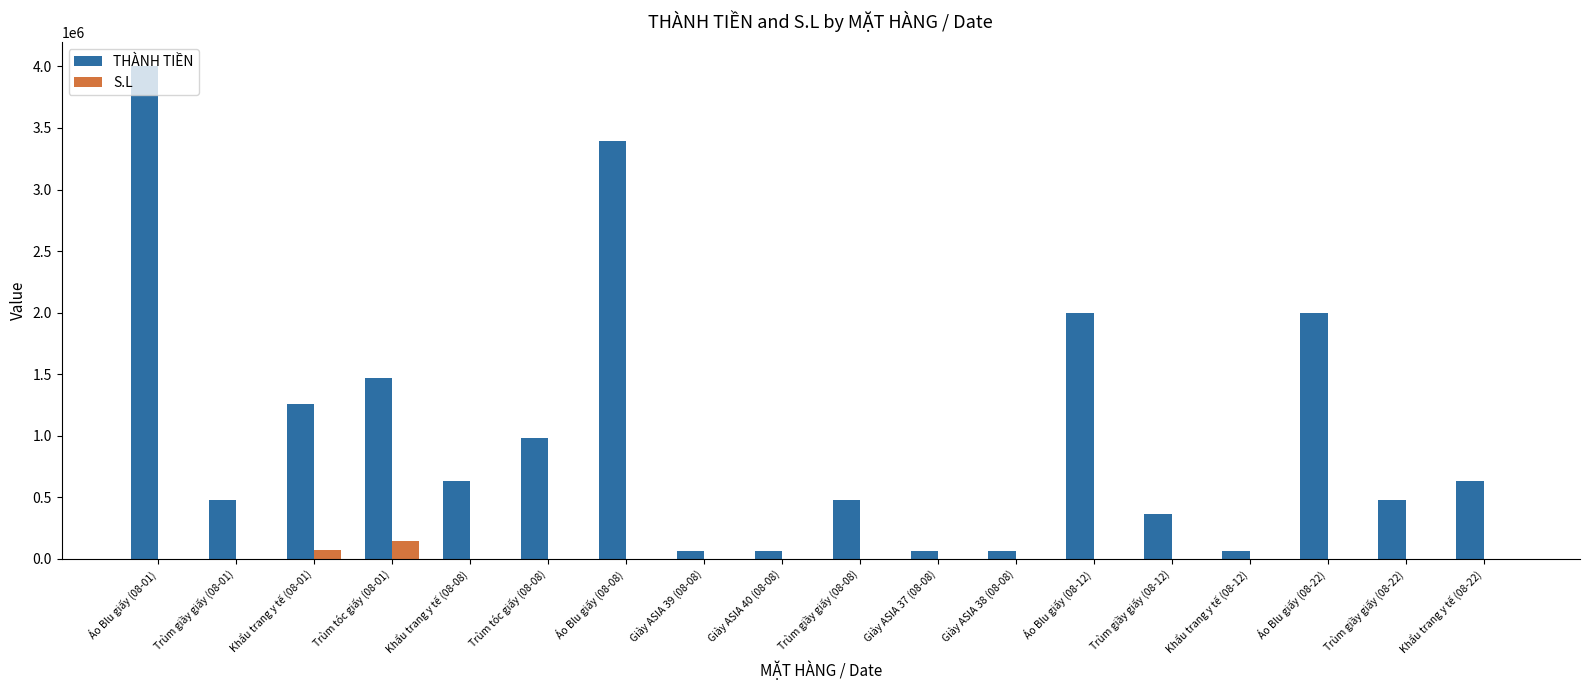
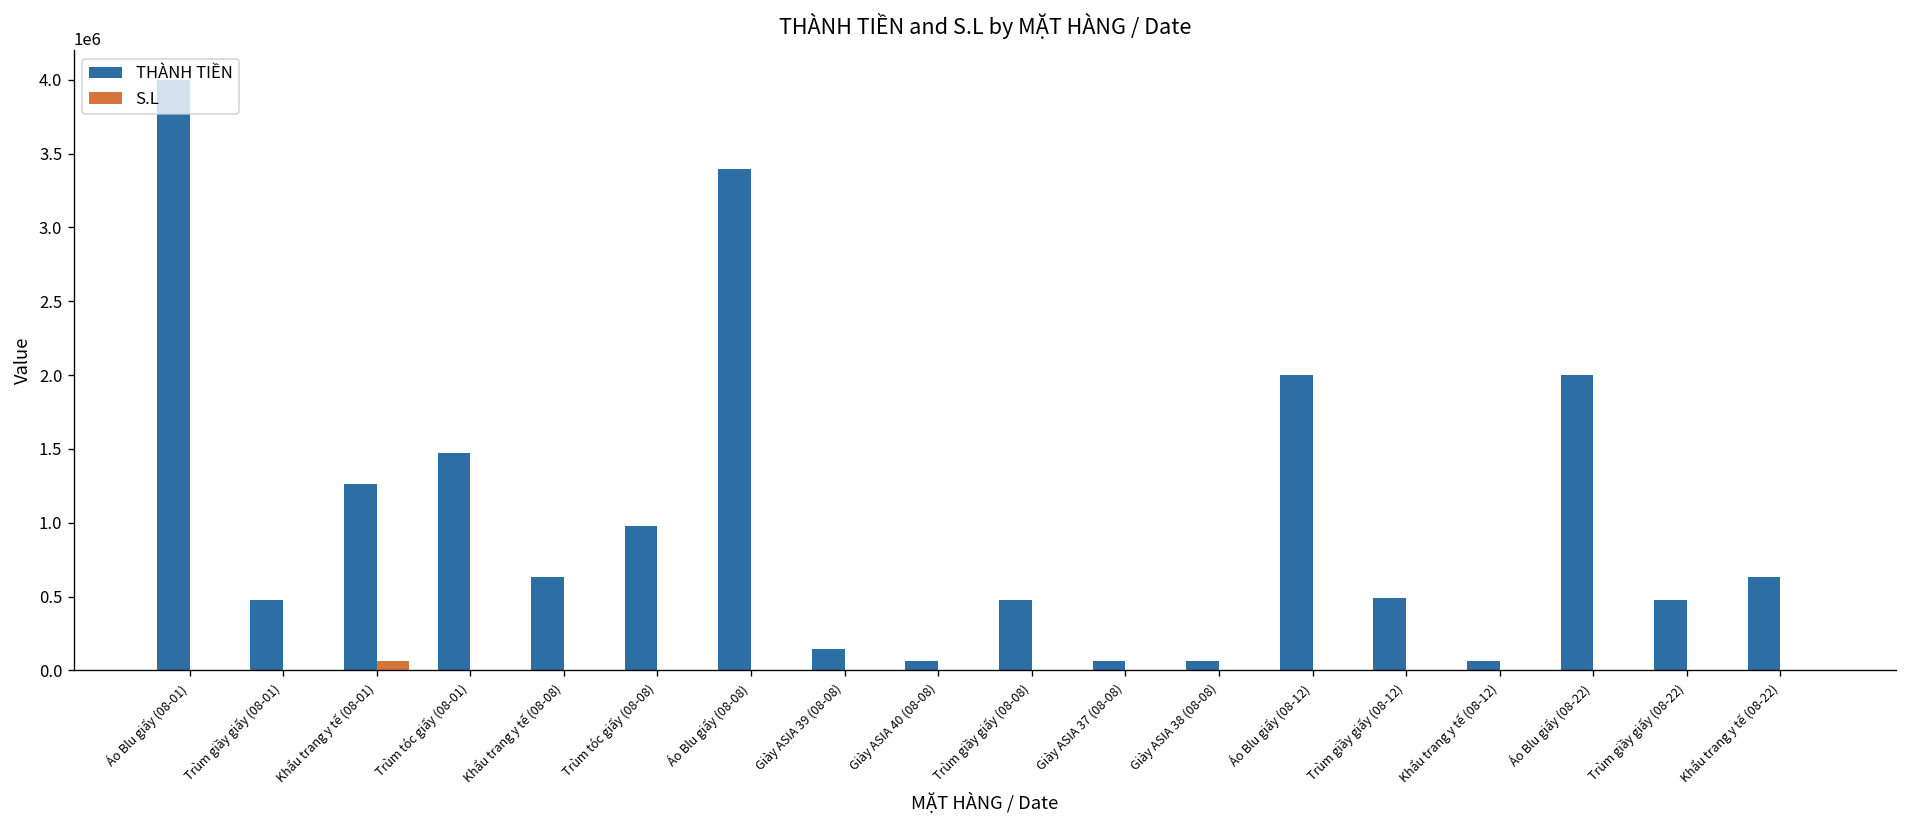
S.L, Trùm tóc giấy (08-01): 150000 -> 0
THÀNH TIỀN, Giày ASIA 39 (08-08): 60000 -> 140000
THÀNH TIỀN, Trùm giầy giấy (08-12): 360000 -> 490000
